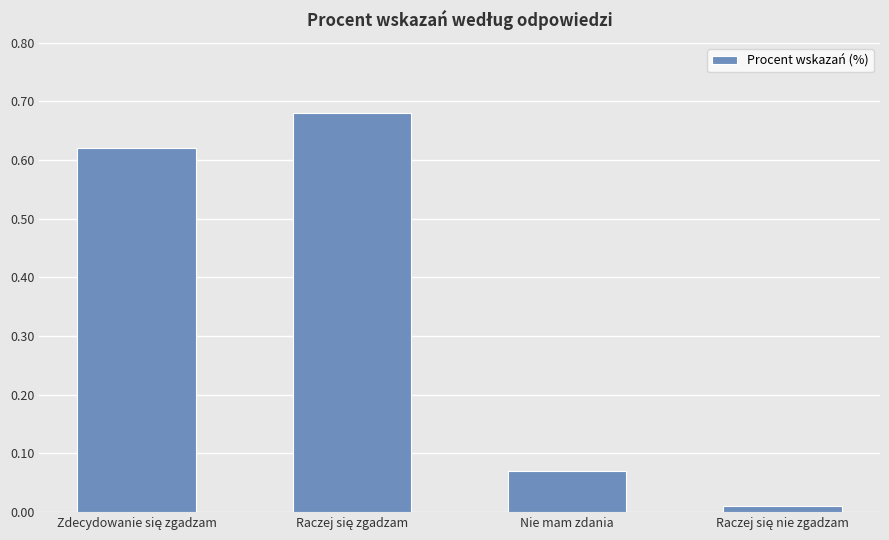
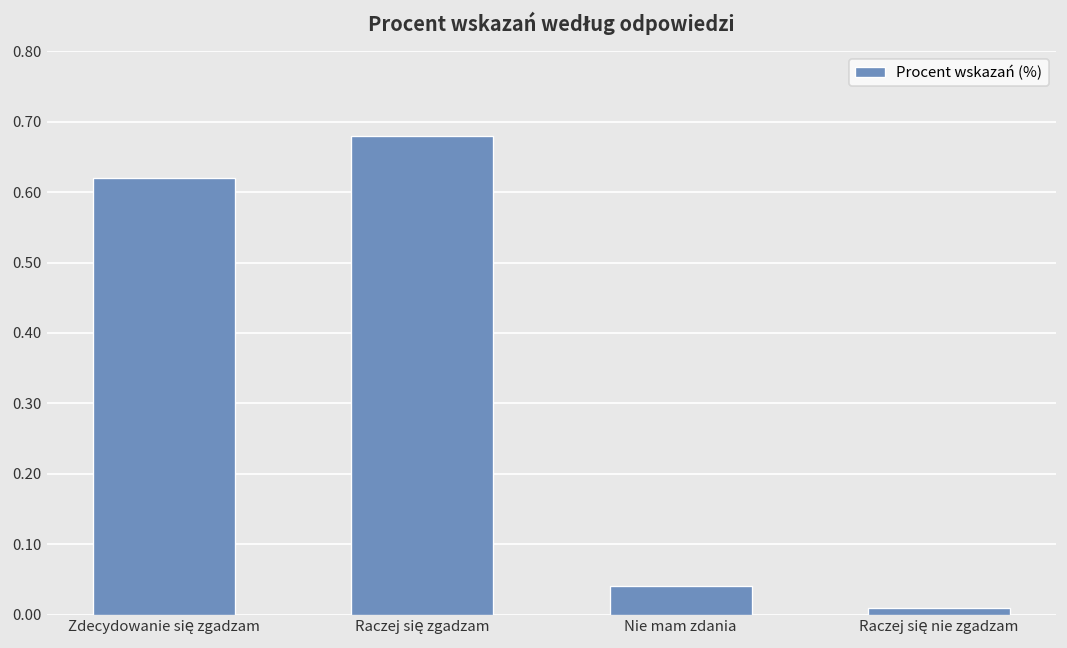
Nie mam zdania: 0.07 -> 0.04
